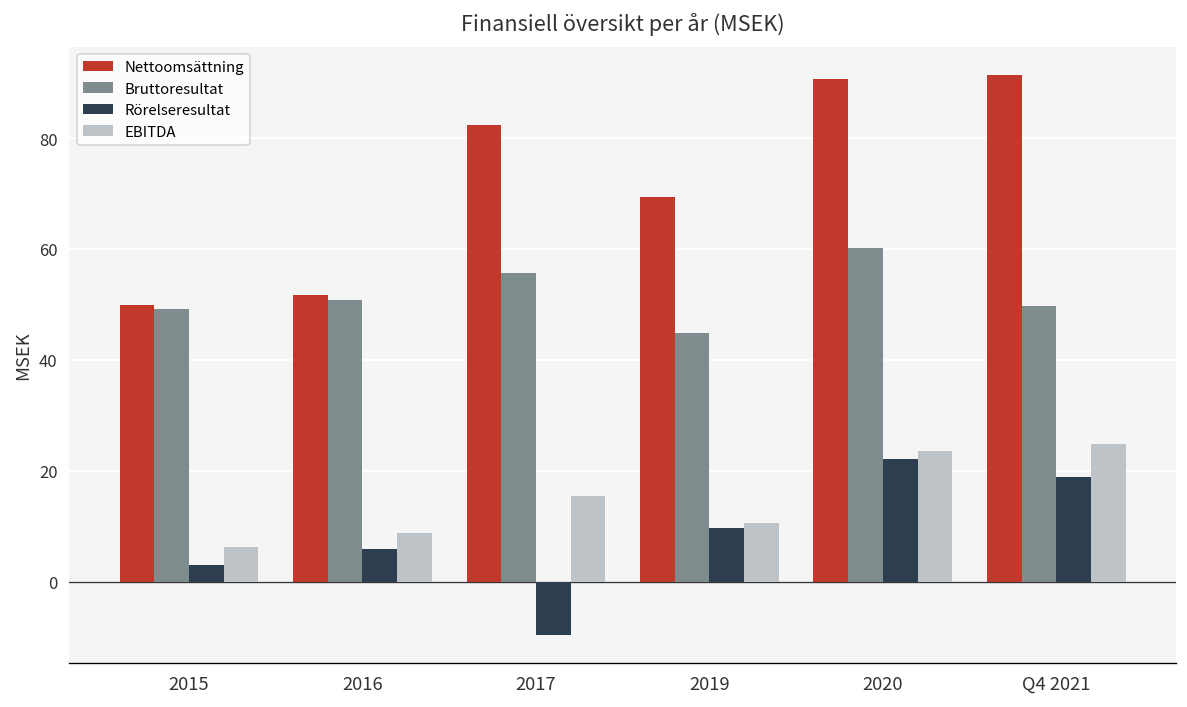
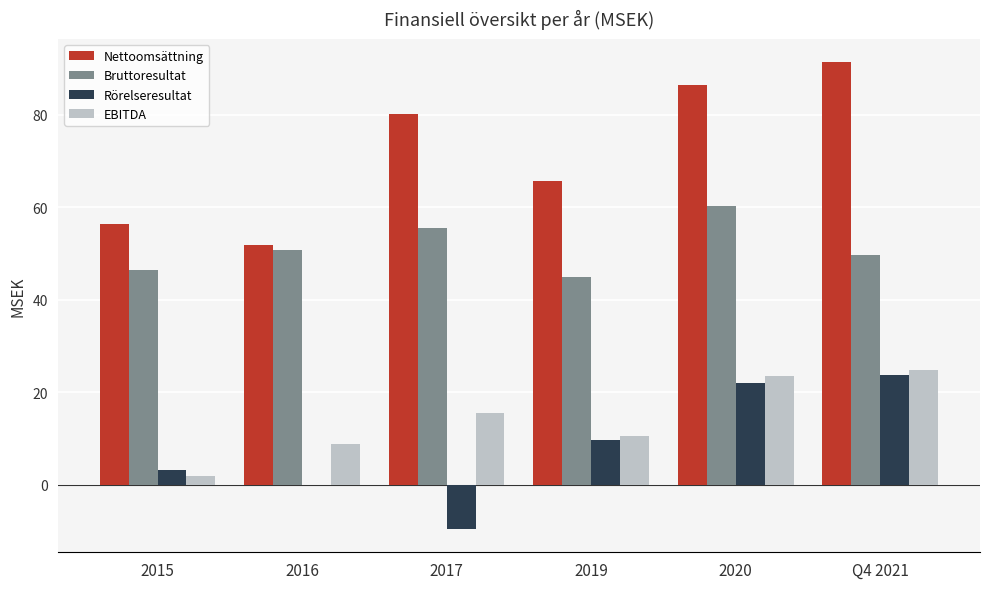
Nettoomsättning, 2015: 50 -> 56
Bruttoresultat, 2015: 49 -> 47
EBITDA, 2015: 6 -> 2
Rörelseresultat, 2016: 6 -> 0
Nettoomsättning, 2017: 82 -> 80
Nettoomsättning, 2019: 69 -> 66
Nettoomsättning, 2020: 91 -> 86
Rörelseresultat, Q4 2021: 19 -> 24
